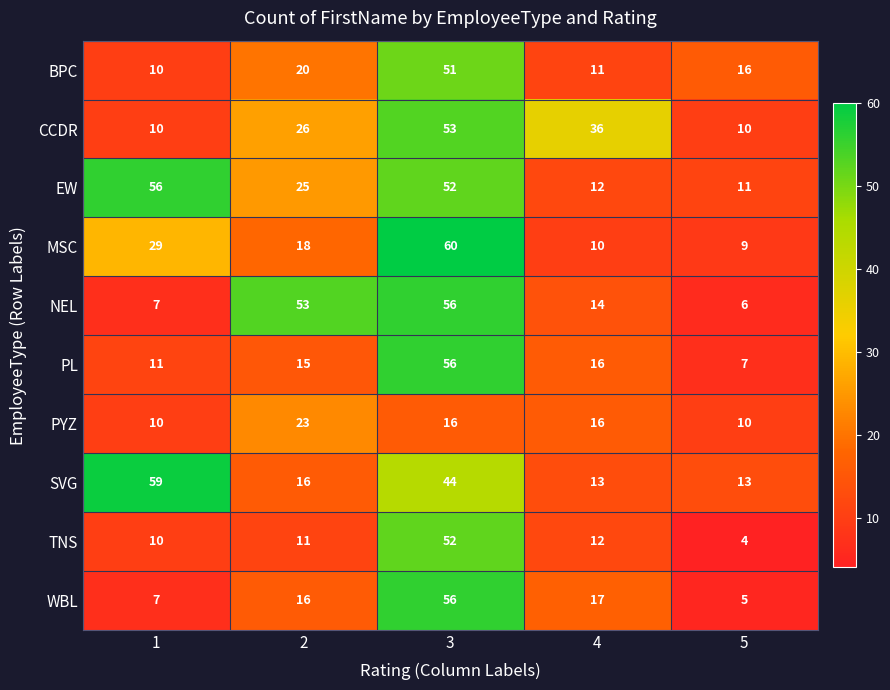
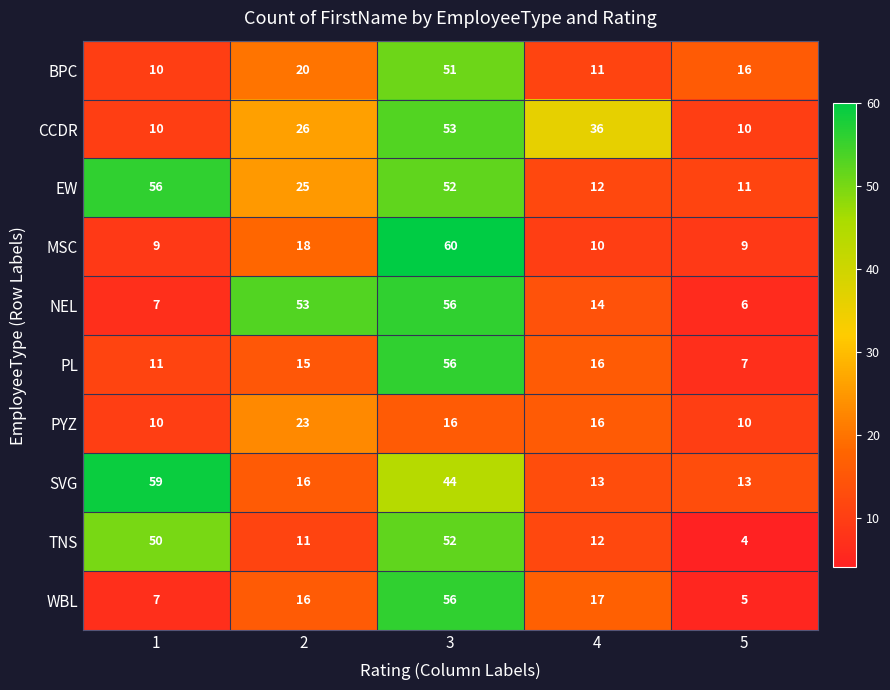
MSC, 1: 29 -> 9
TNS, 1: 10 -> 50
